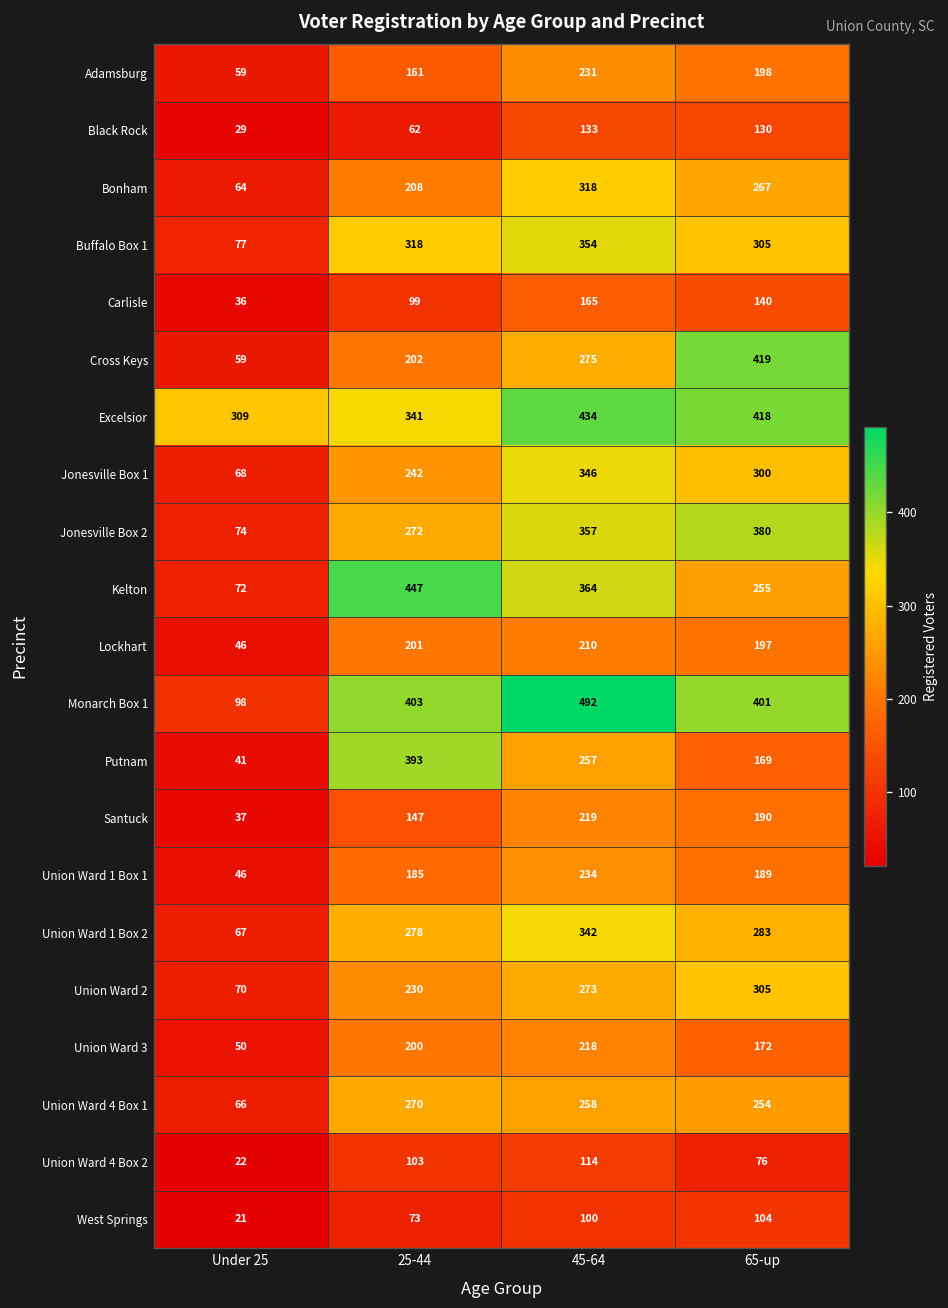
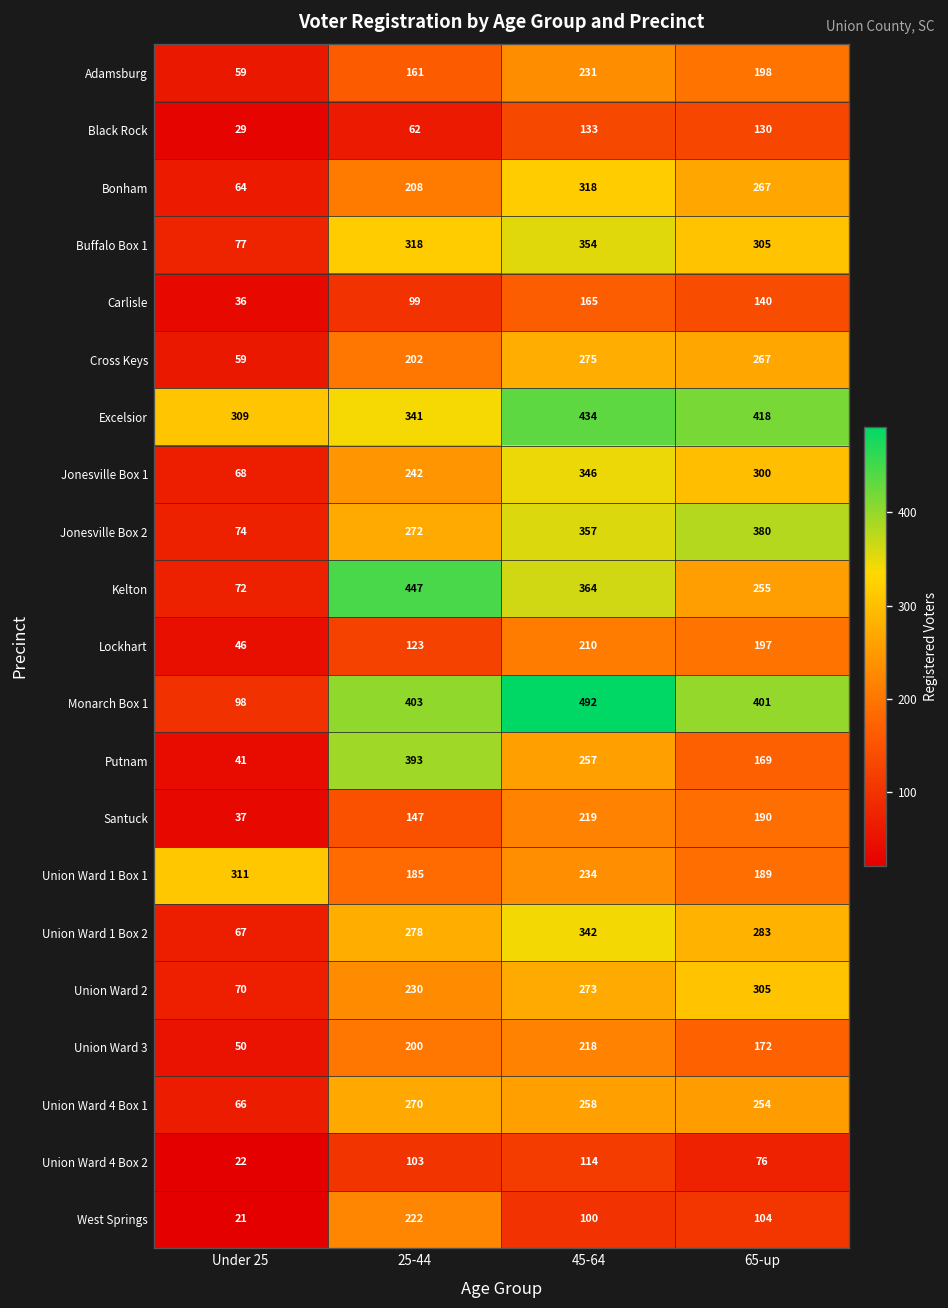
Cross Keys, 65-up: 419 -> 267
Lockhart, 25-44: 201 -> 123
Union Ward 1 Box 1, Under 25: 46 -> 311
West Springs, 25-44: 73 -> 222
